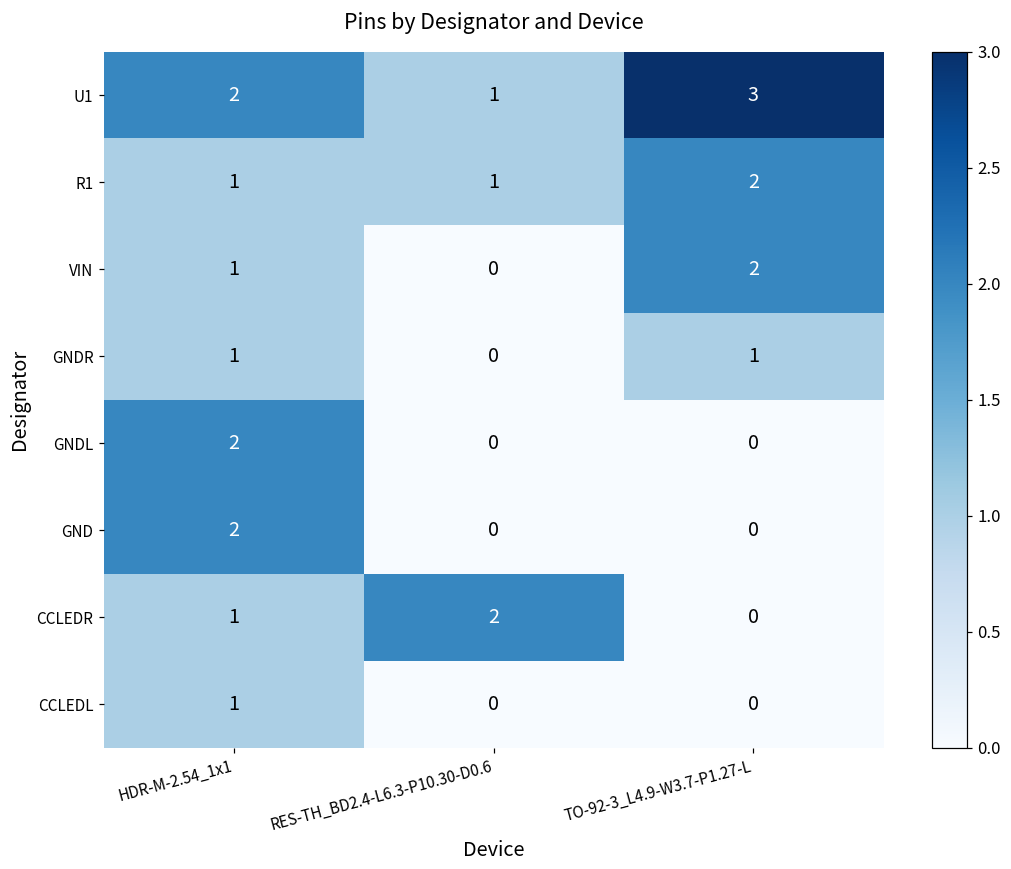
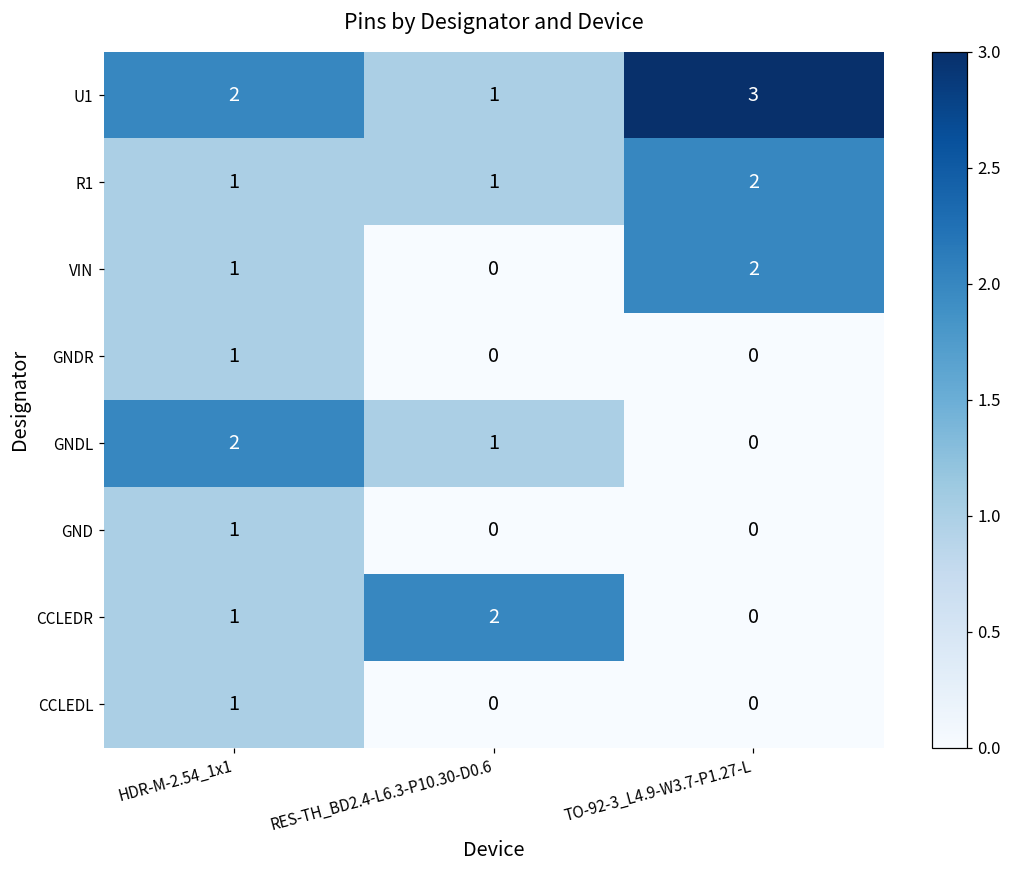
GNDR, TO-92-3_L4.9-W3.7-P1.27-L: 1 -> 0
GNDL, RES-TH_BD2.4-L6.3-P10.30-D0.6: 0 -> 1
GND, HDR-M-2.54_1x1: 2 -> 1
